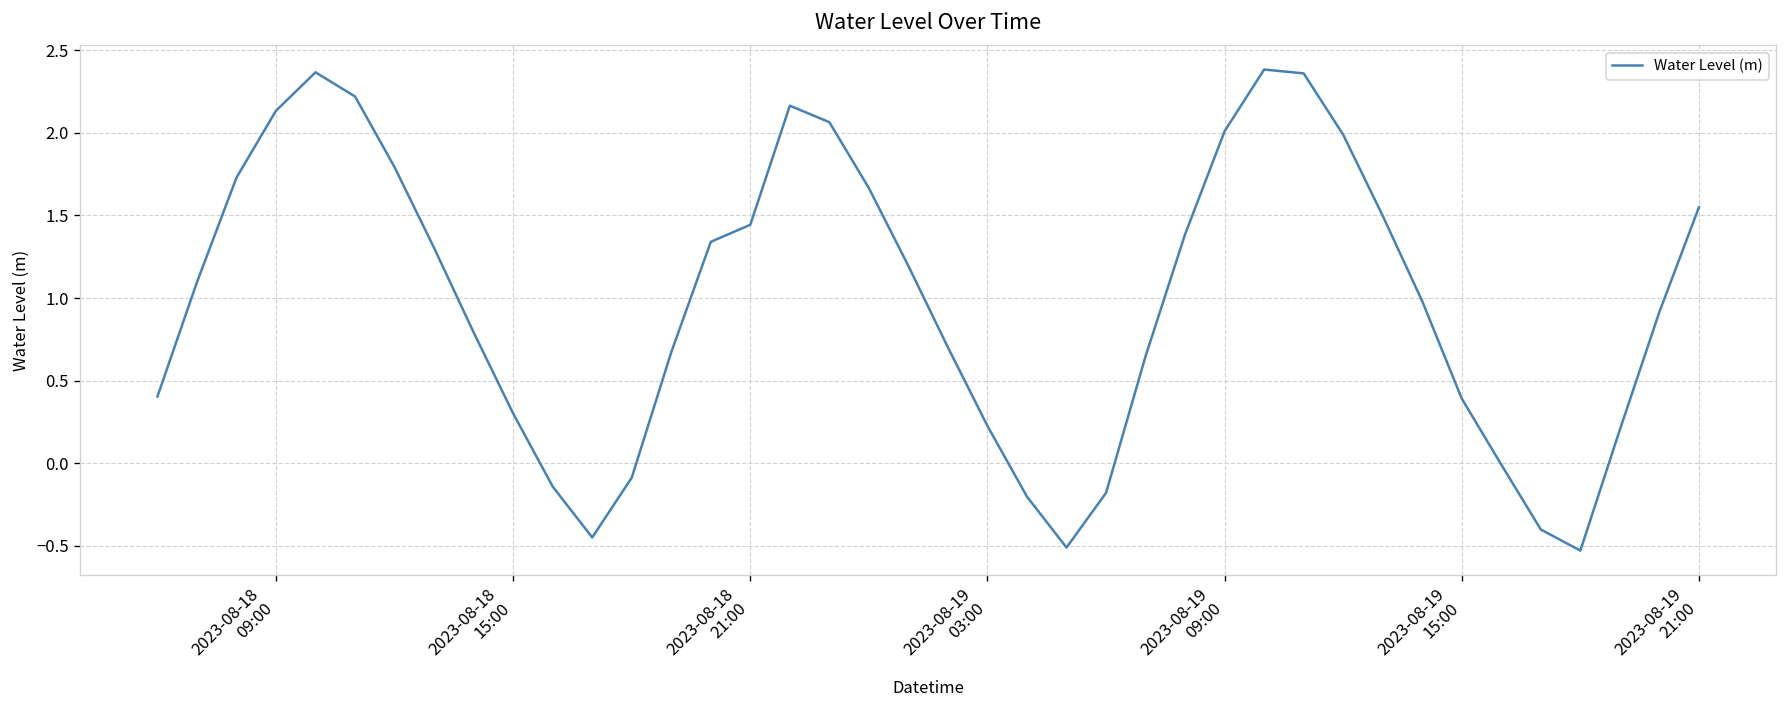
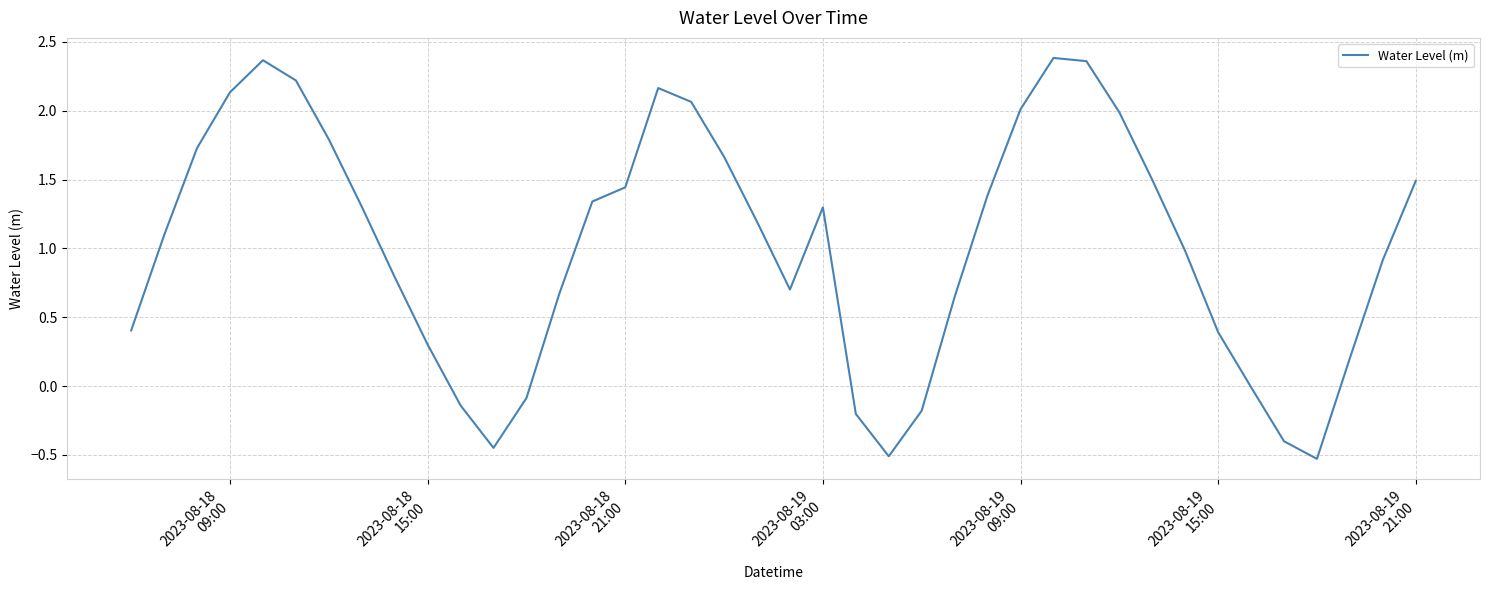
2023-08-19 03:00: 0.23 -> 1.30
2023-08-19 21:00: 1.55 -> 1.49
